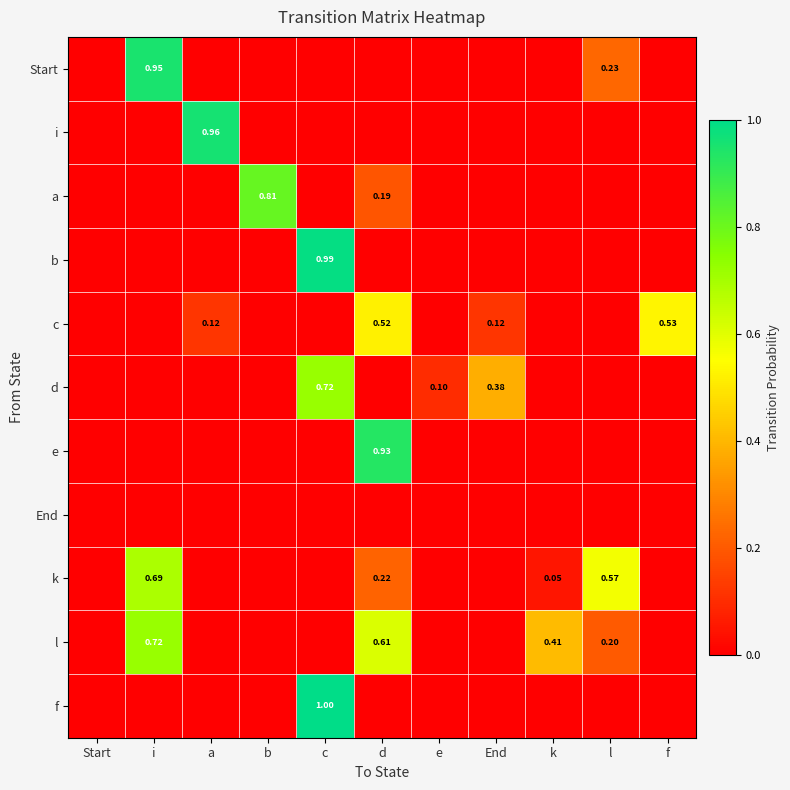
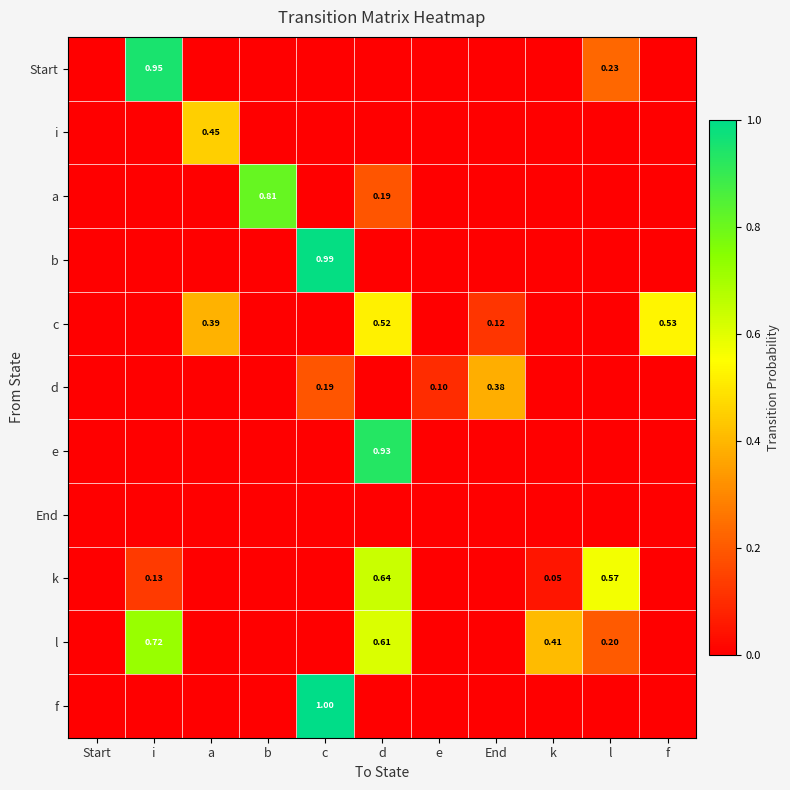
i, a: 0.96 -> 0.45
c, a: 0.12 -> 0.39
d, c: 0.72 -> 0.19
k, i: 0.69 -> 0.13
k, d: 0.22 -> 0.64
